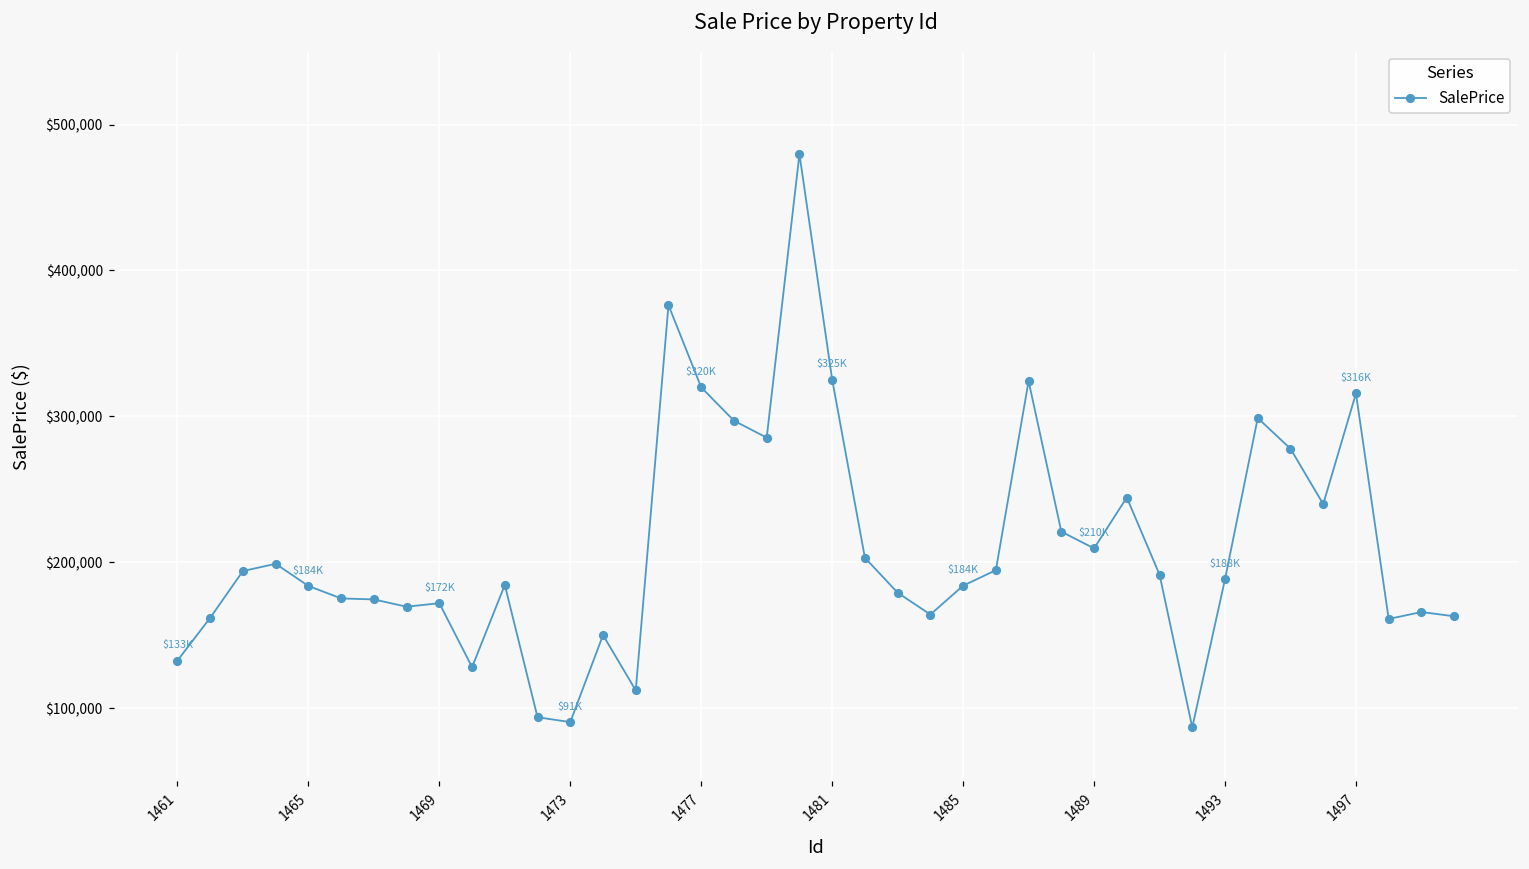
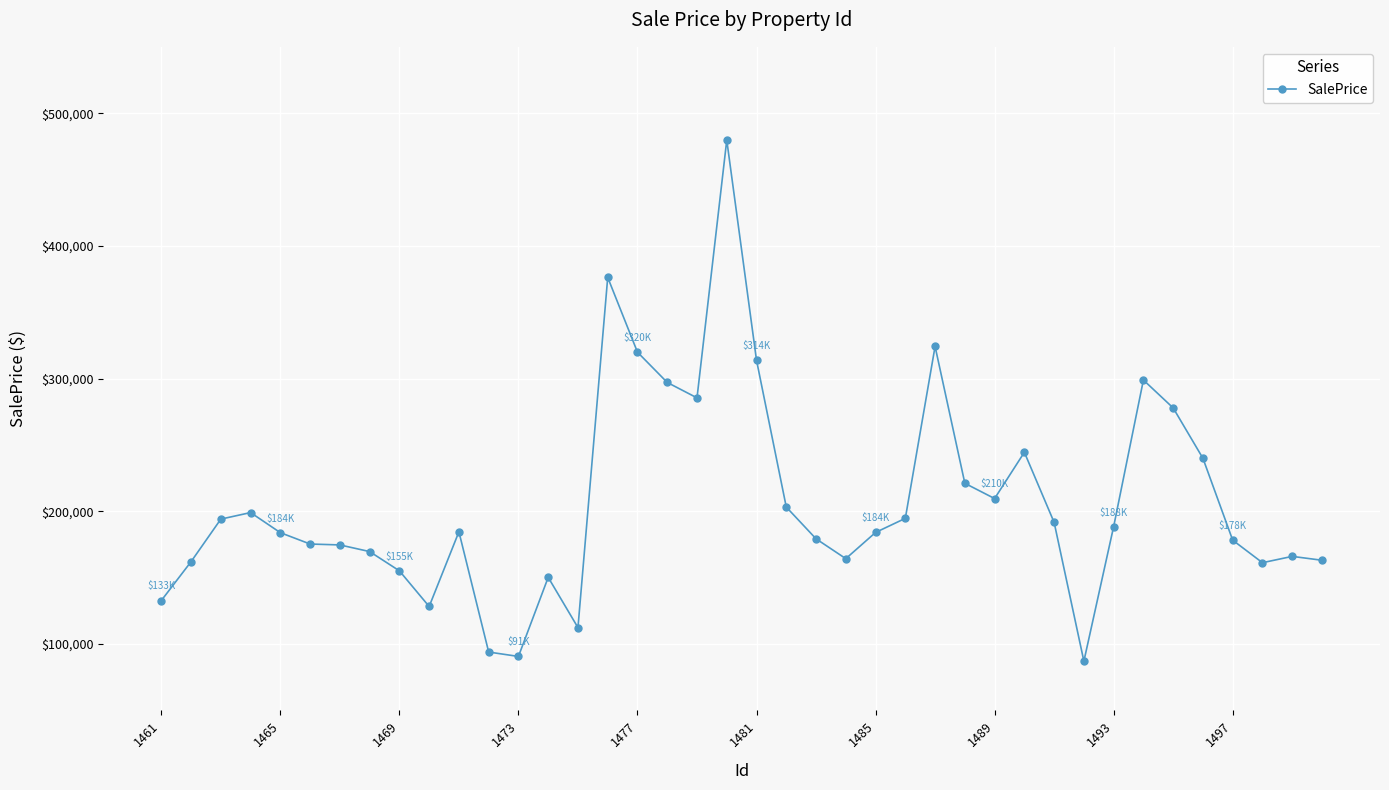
1469: $172K -> $155K
1481: $325K -> $314K
1497: $316K -> $178K
